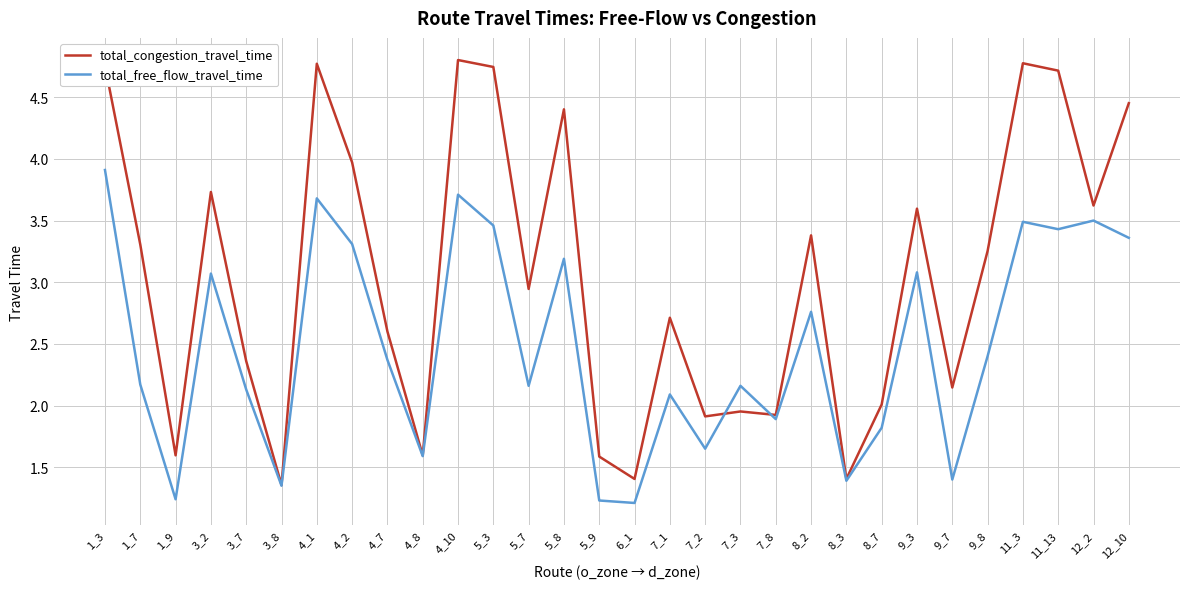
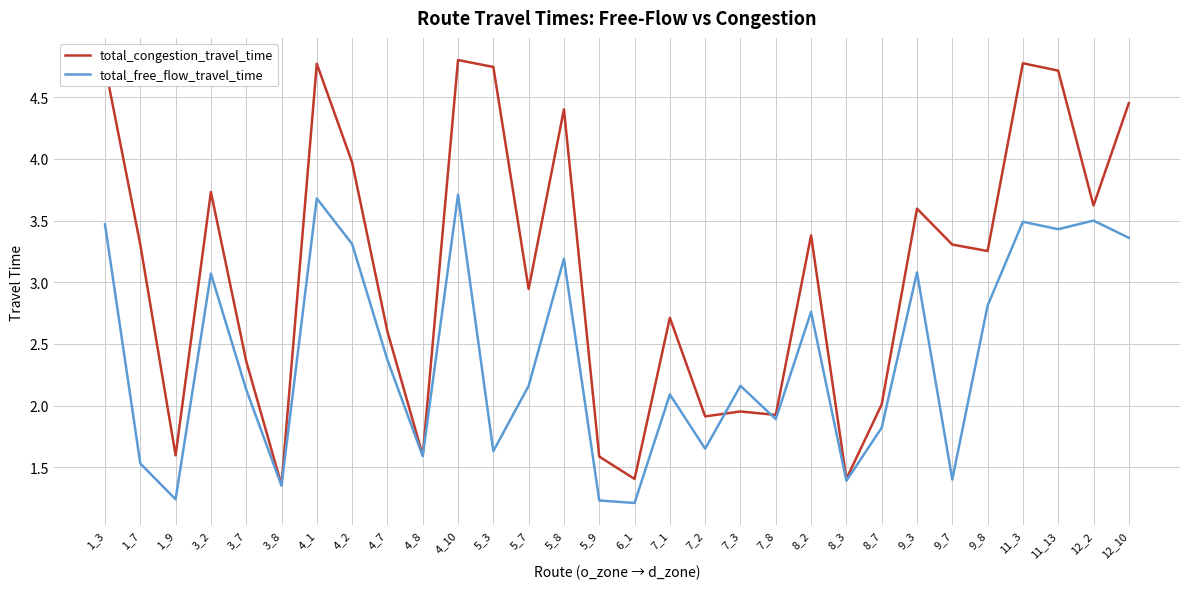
total_free_flow_travel_time, 1_3: 3.91 -> 3.47
total_free_flow_travel_time, 1_7: 2.17 -> 1.53
total_free_flow_travel_time, 5_3: 3.46 -> 1.63
total_congestion_travel_time, 9_7: 2.15 -> 3.31
total_free_flow_travel_time, 9_8: 2.40 -> 2.81
